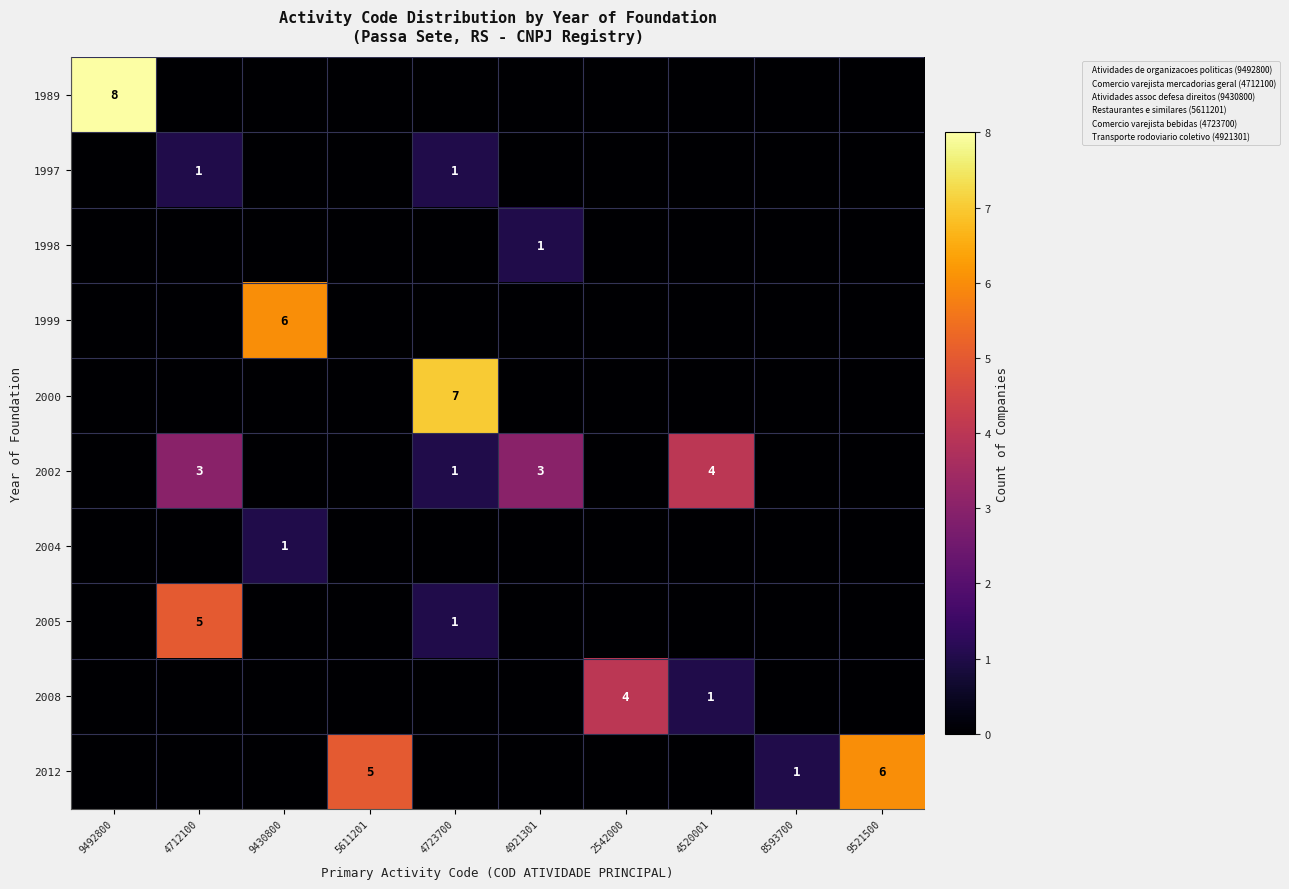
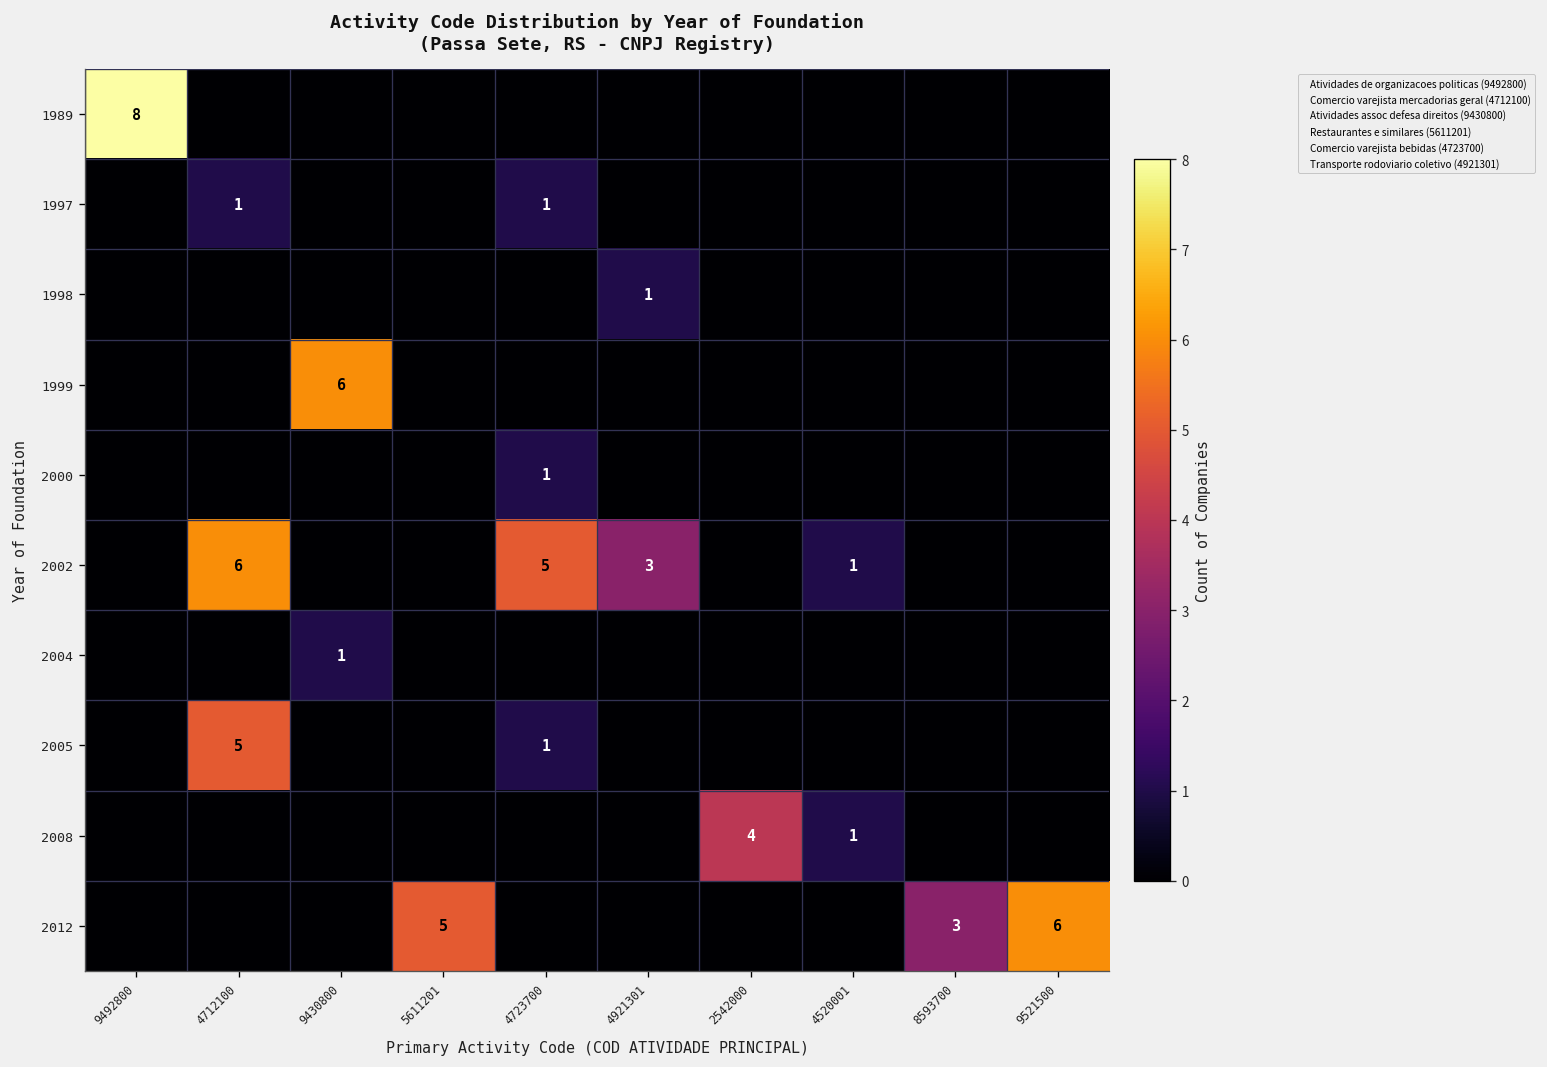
2000, 4723700: 7 -> 1
2002, 4712100: 3 -> 6
2002, 4723700: 1 -> 5
2002, 4520001: 4 -> 1
2012, 8593700: 1 -> 3
